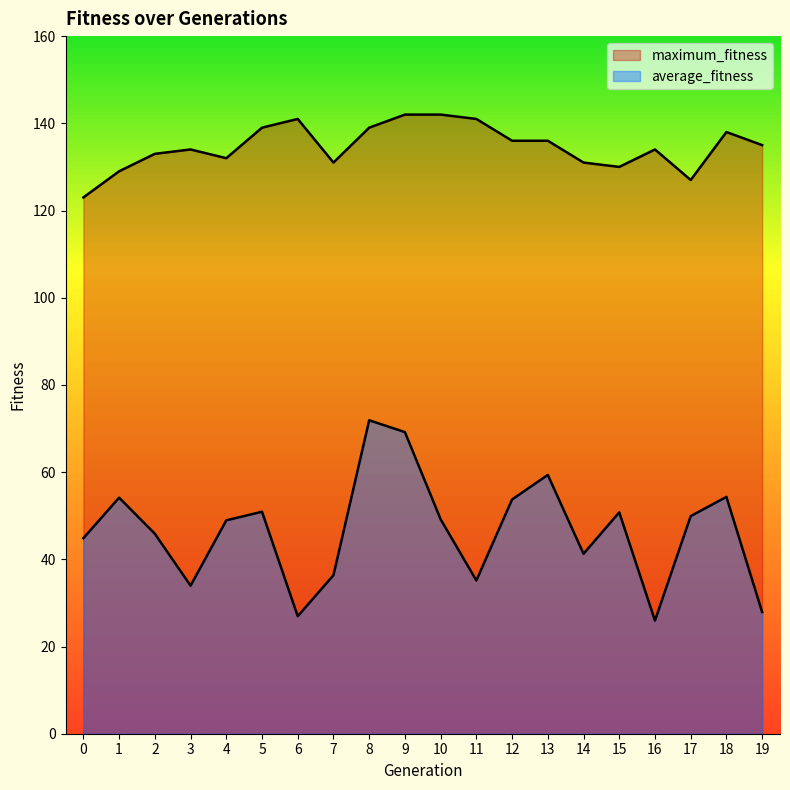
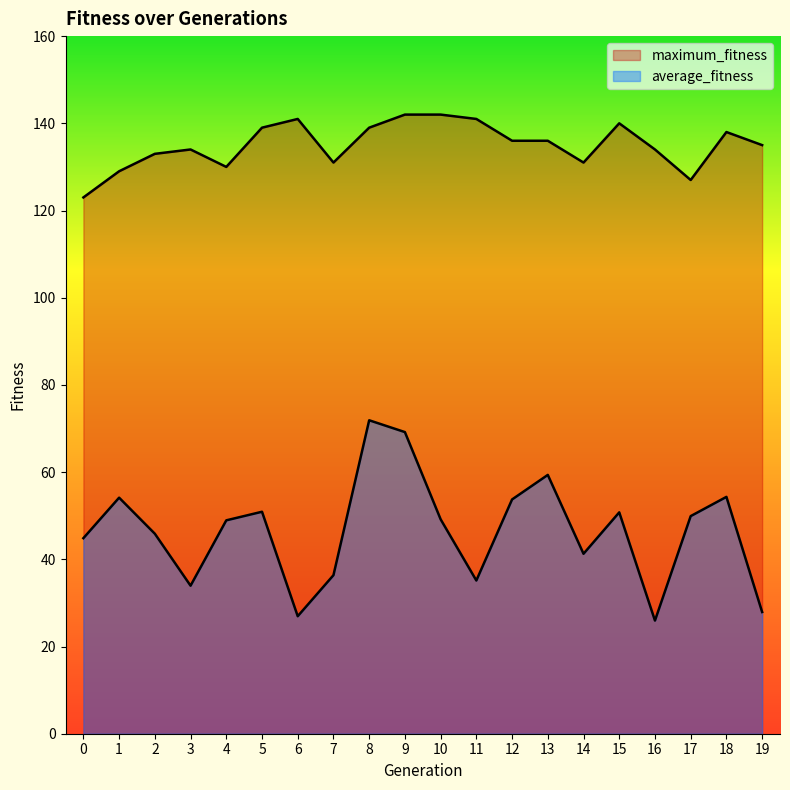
maximum_fitness, 4: 132 -> 130
maximum_fitness, 15: 130 -> 140
